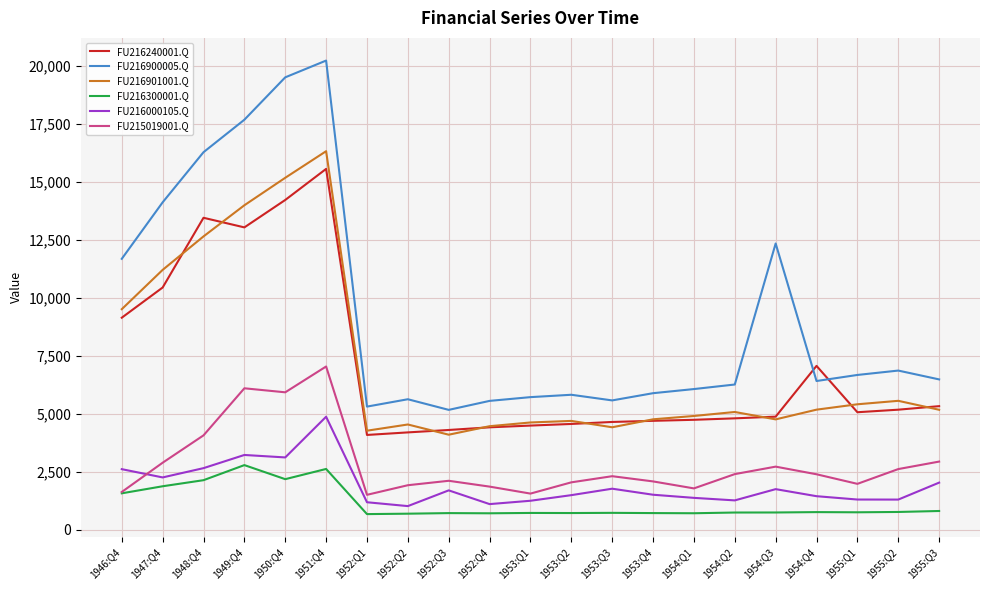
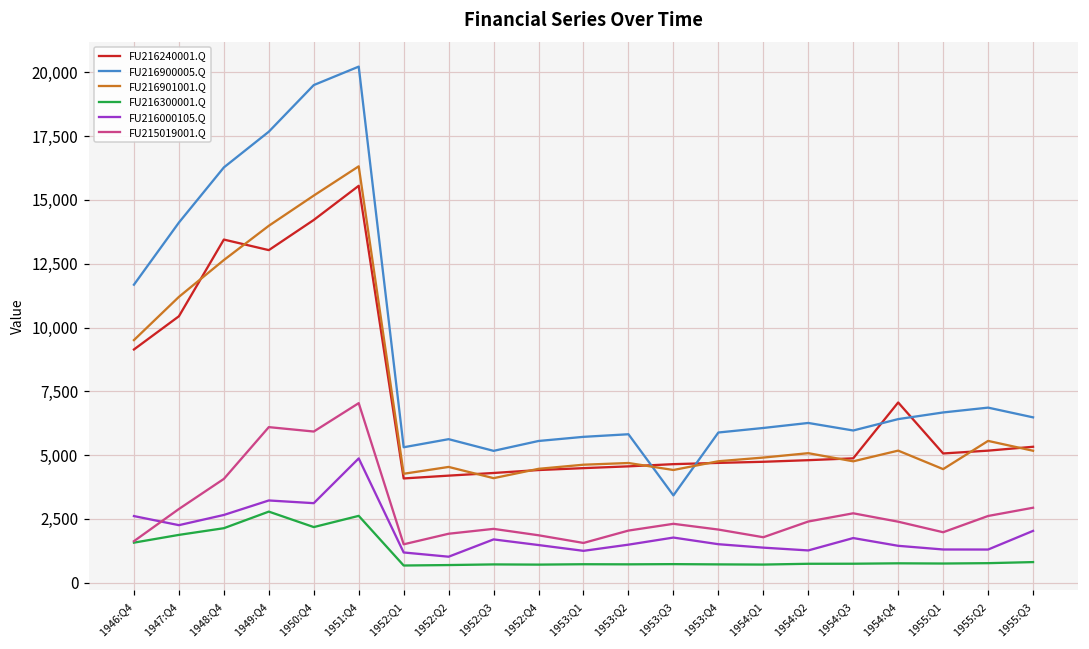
FU216000105.Q, 1952:Q4: 1,100 -> 1,500
FU216900005.Q, 1953:Q3: 5,600 -> 3,400
FU216900005.Q, 1954:Q3: 12,300 -> 6,000
FU216901001.Q, 1955:Q1: 5,400 -> 4,500
